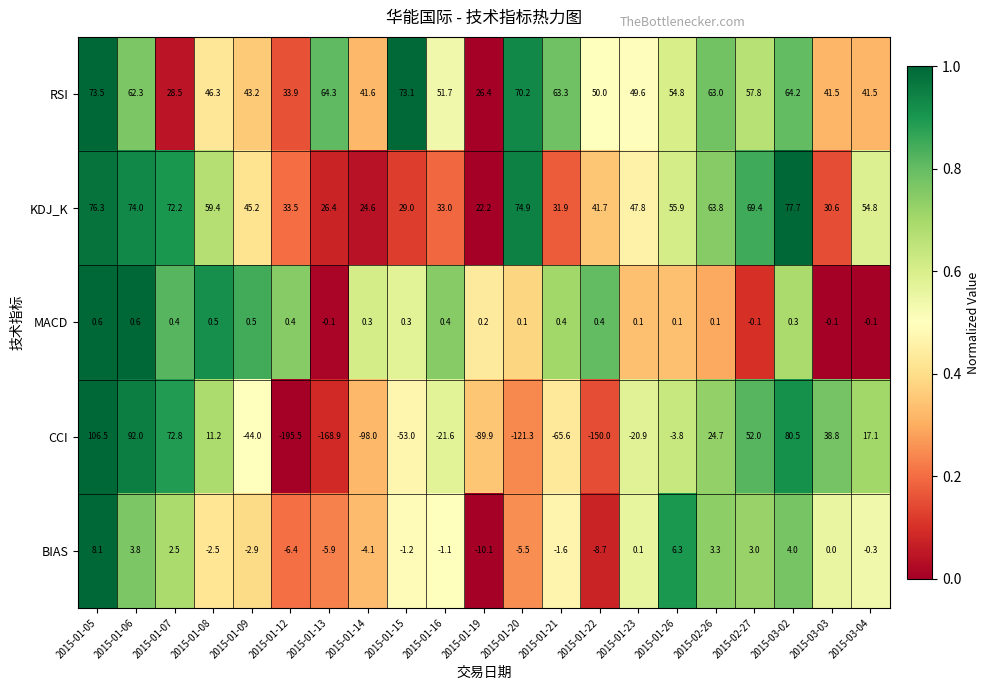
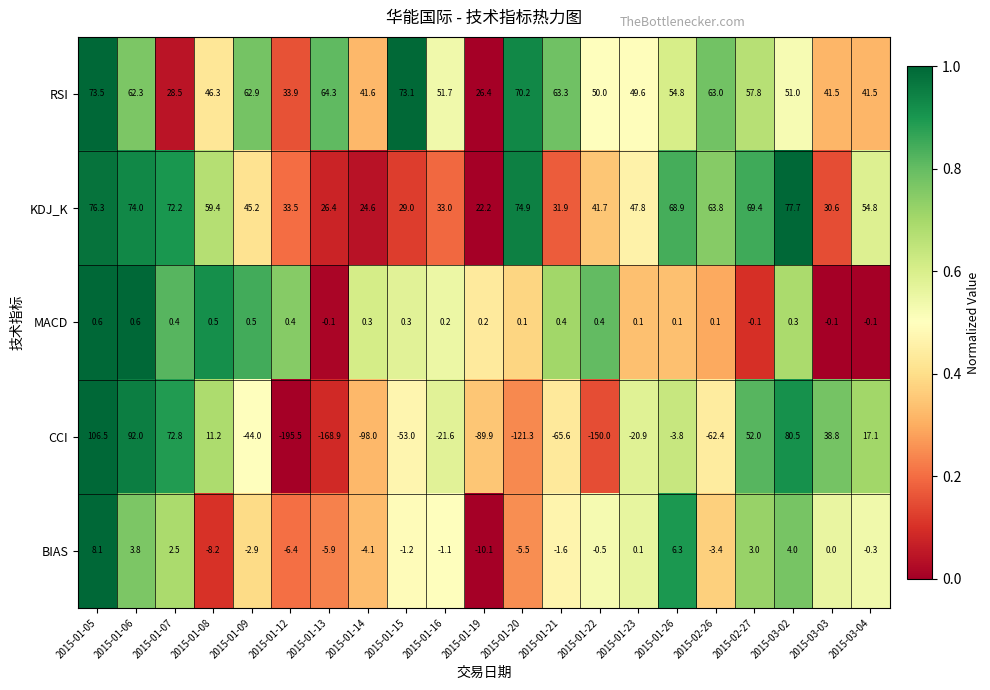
RSI, 2015-01-09: 43.2 -> 62.9
RSI, 2015-03-02: 64.2 -> 51.0
KDJ_K, 2015-01-26: 55.9 -> 68.9
MACD, 2015-01-16: 0.4 -> 0.2
CCI, 2015-02-26: 24.7 -> -62.4
BIAS, 2015-01-08: -2.5 -> -8.2
BIAS, 2015-01-22: -8.7 -> -0.5
BIAS, 2015-02-26: 3.3 -> -3.4
